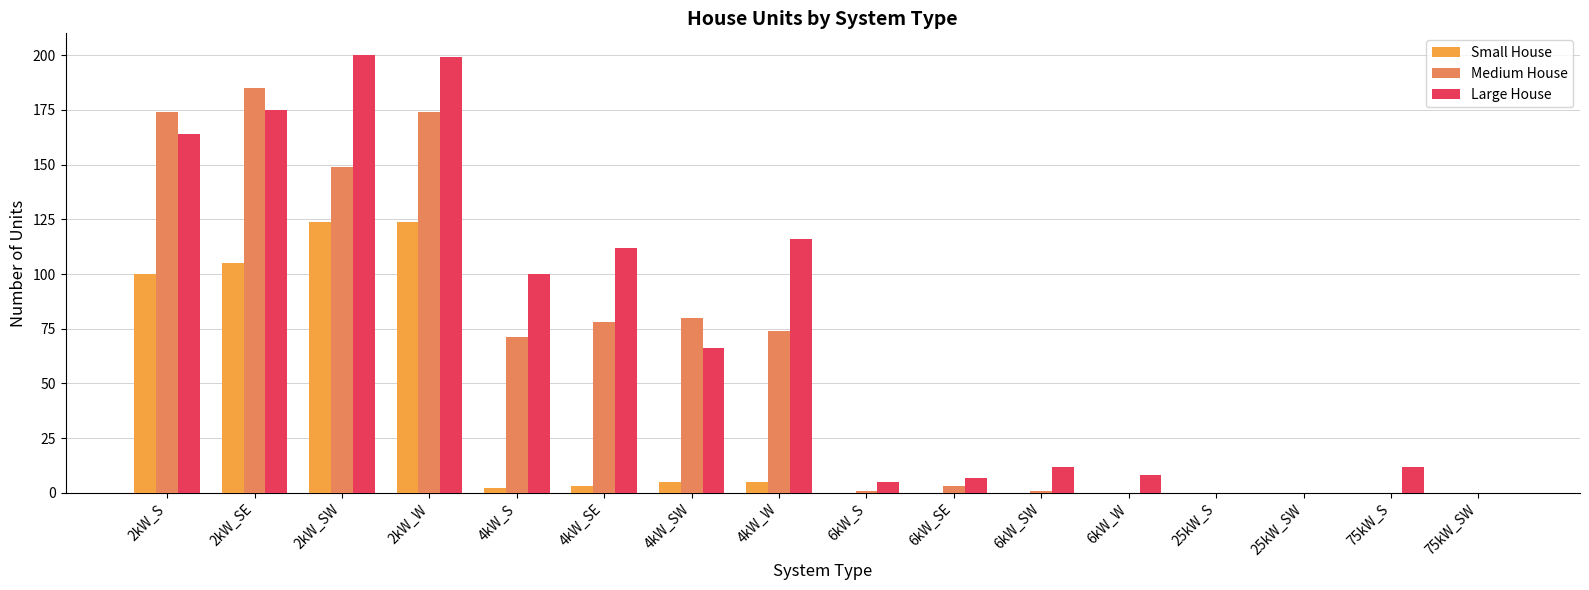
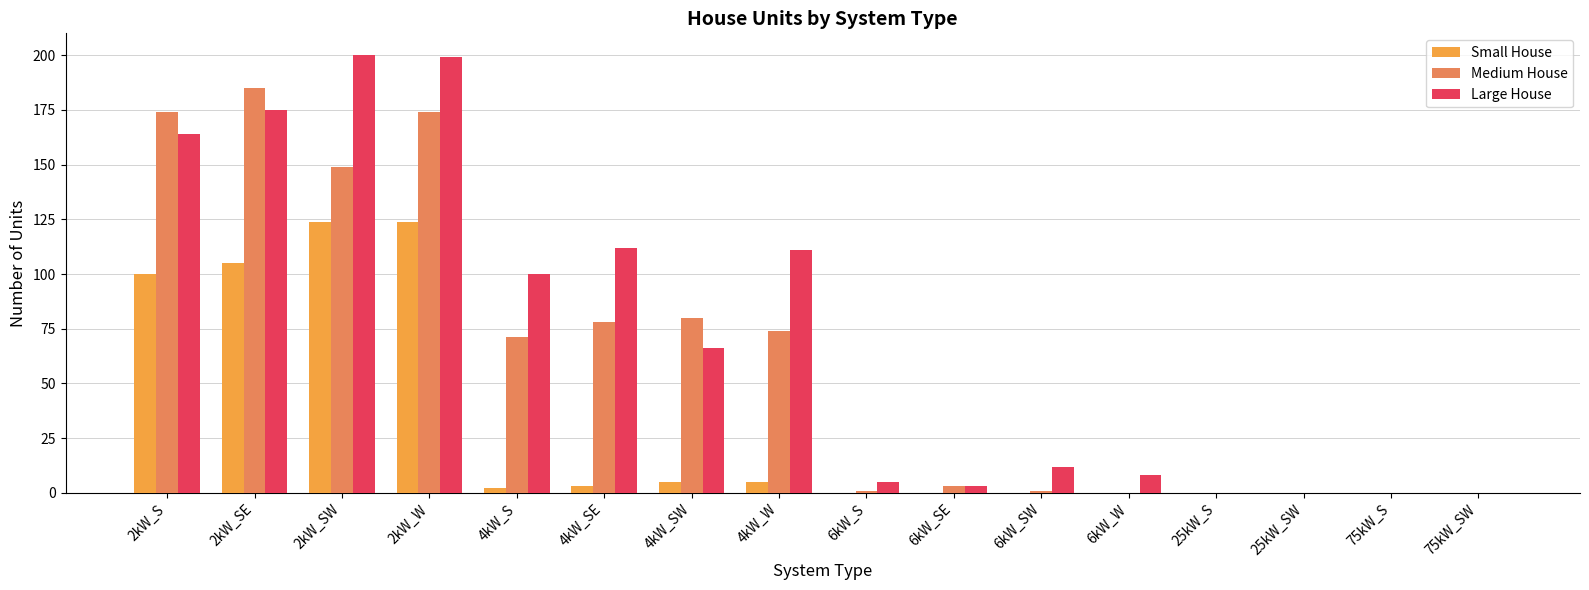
Large House, 4kW_W: 116 -> 111
Large House, 6kW_SE: 7 -> 3
Large House, 75kW_S: 12 -> 0
